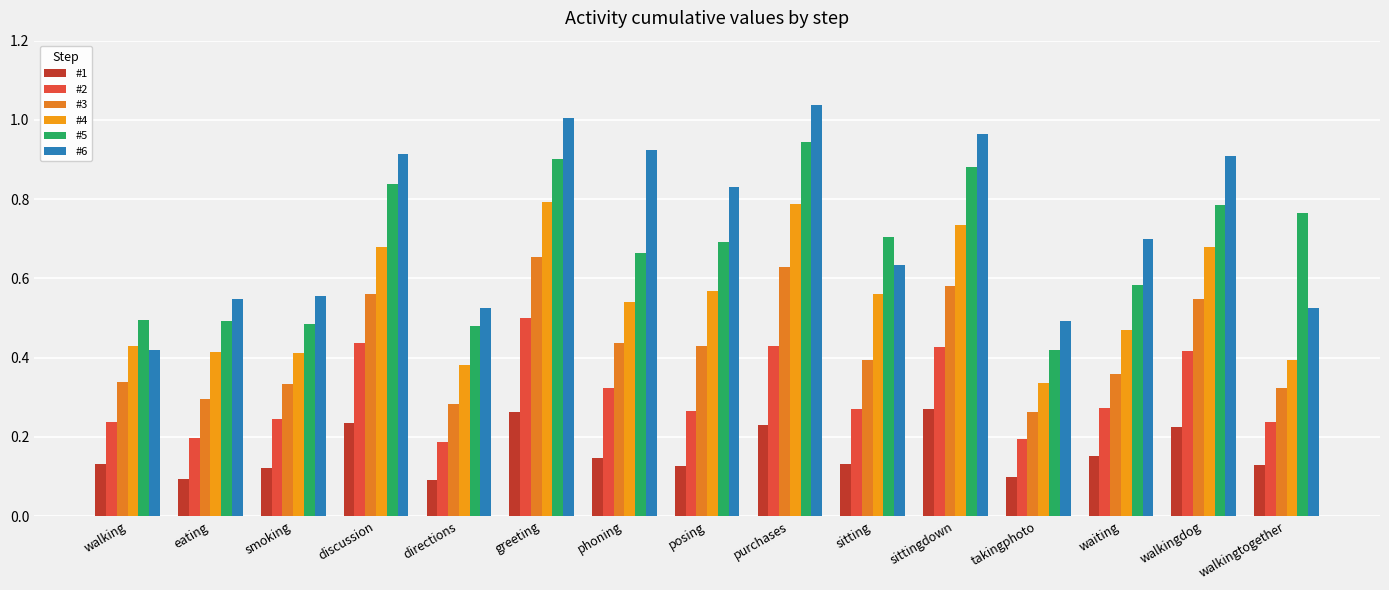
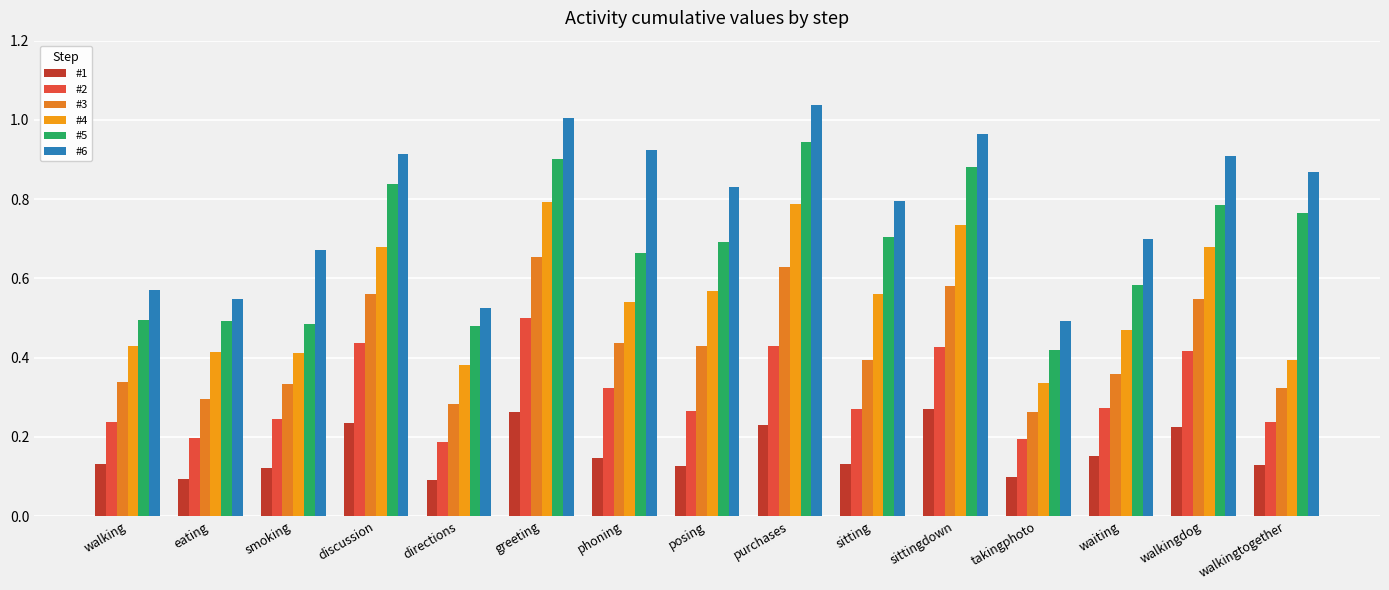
#6, walking: 0.42 -> 0.57
#6, smoking: 0.56 -> 0.67
#6, sitting: 0.63 -> 0.80
#6, walkingtogether: 0.52 -> 0.87
